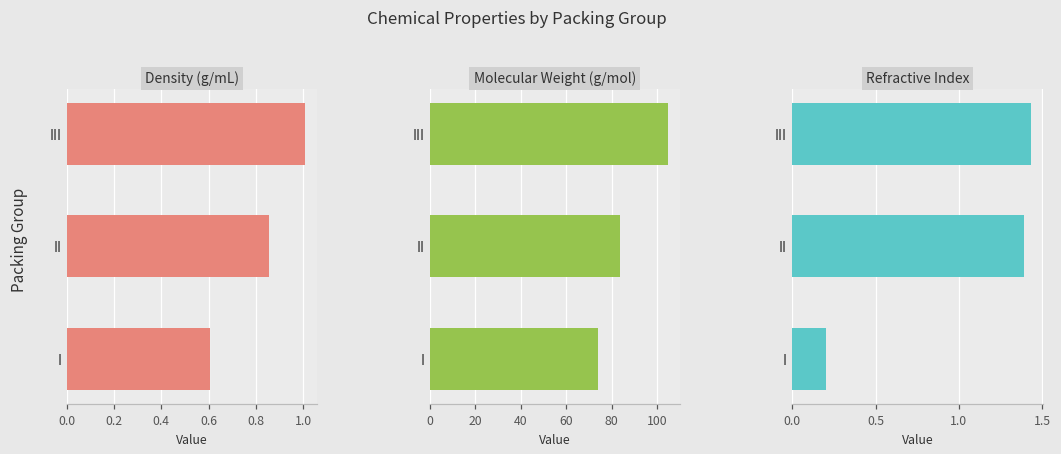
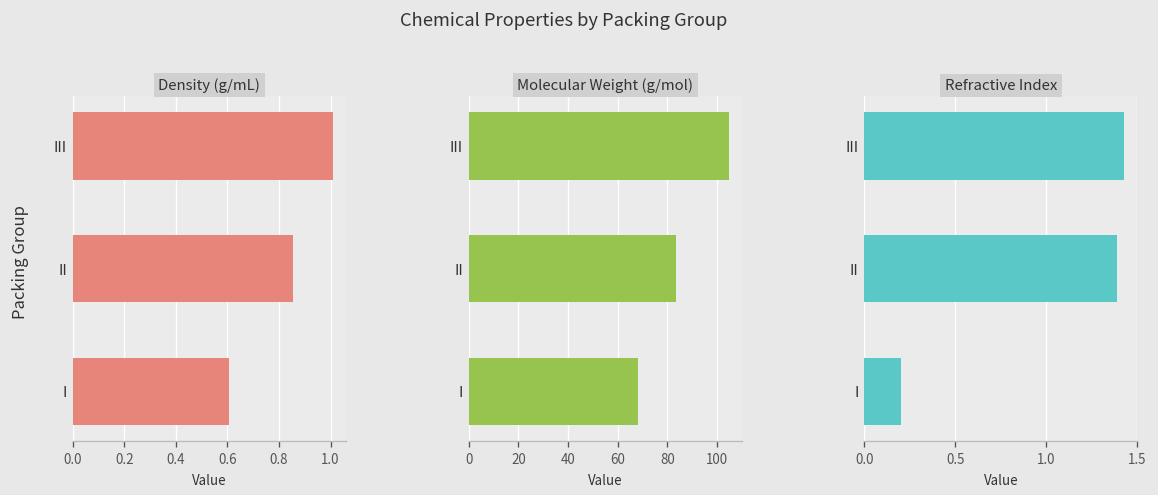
Molecular Weight (g/mol), I: 74 -> 68
